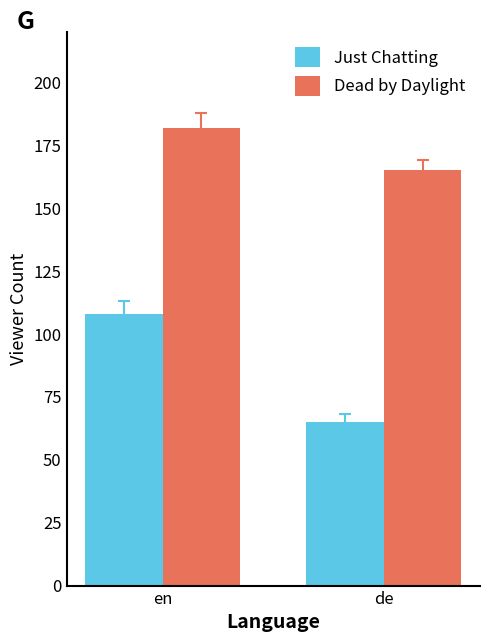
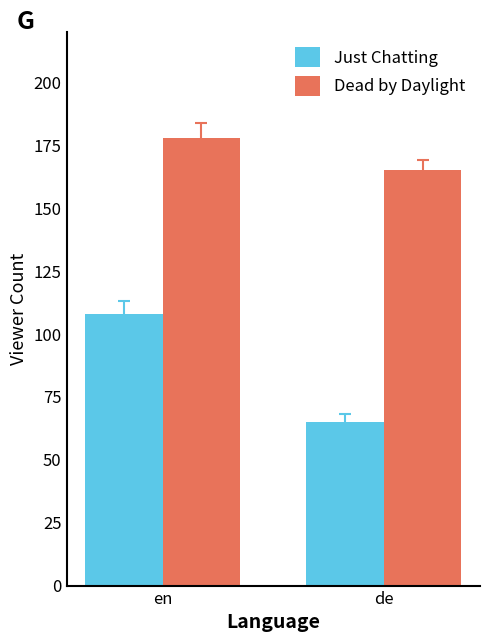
Dead by Daylight, en: 182 -> 178
